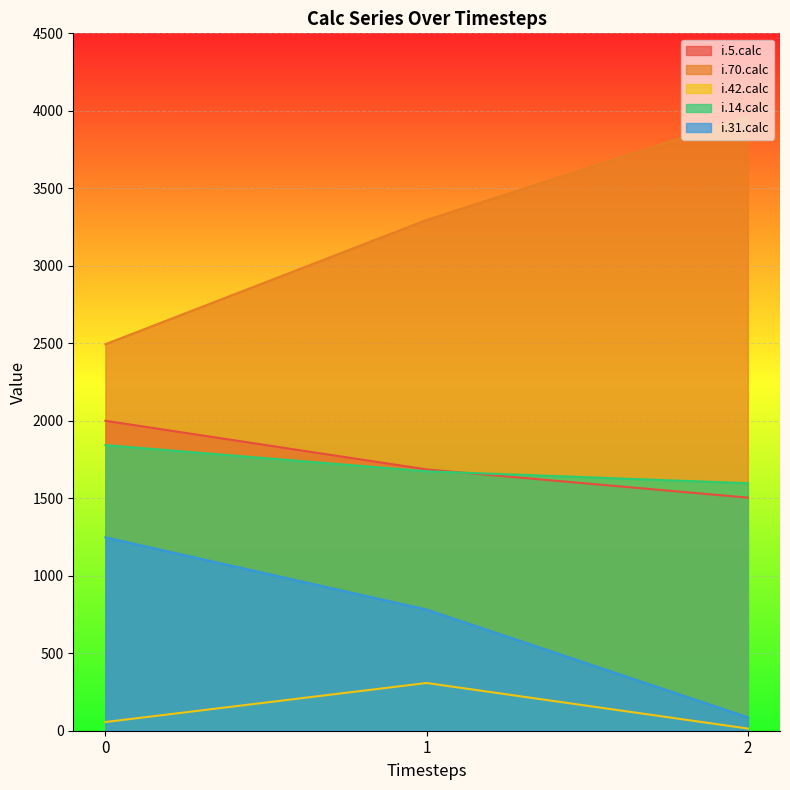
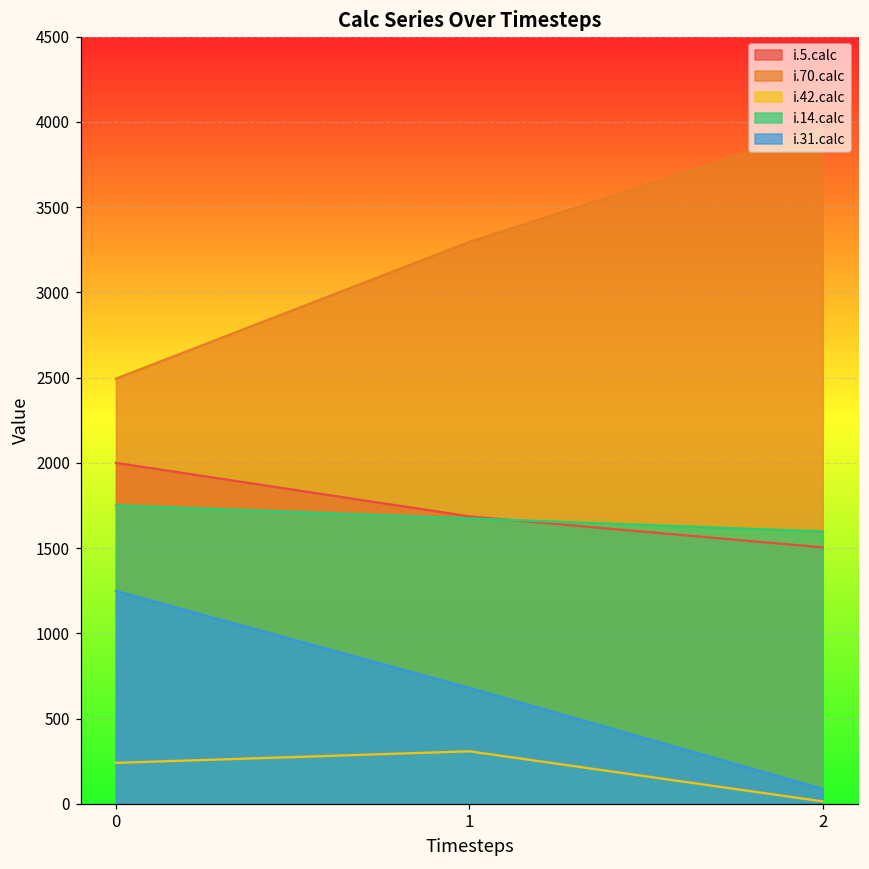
i.42.calc, 0: 60 -> 240
i.14.calc, 0: 1840 -> 1750
i.31.calc, 1: 780 -> 680
